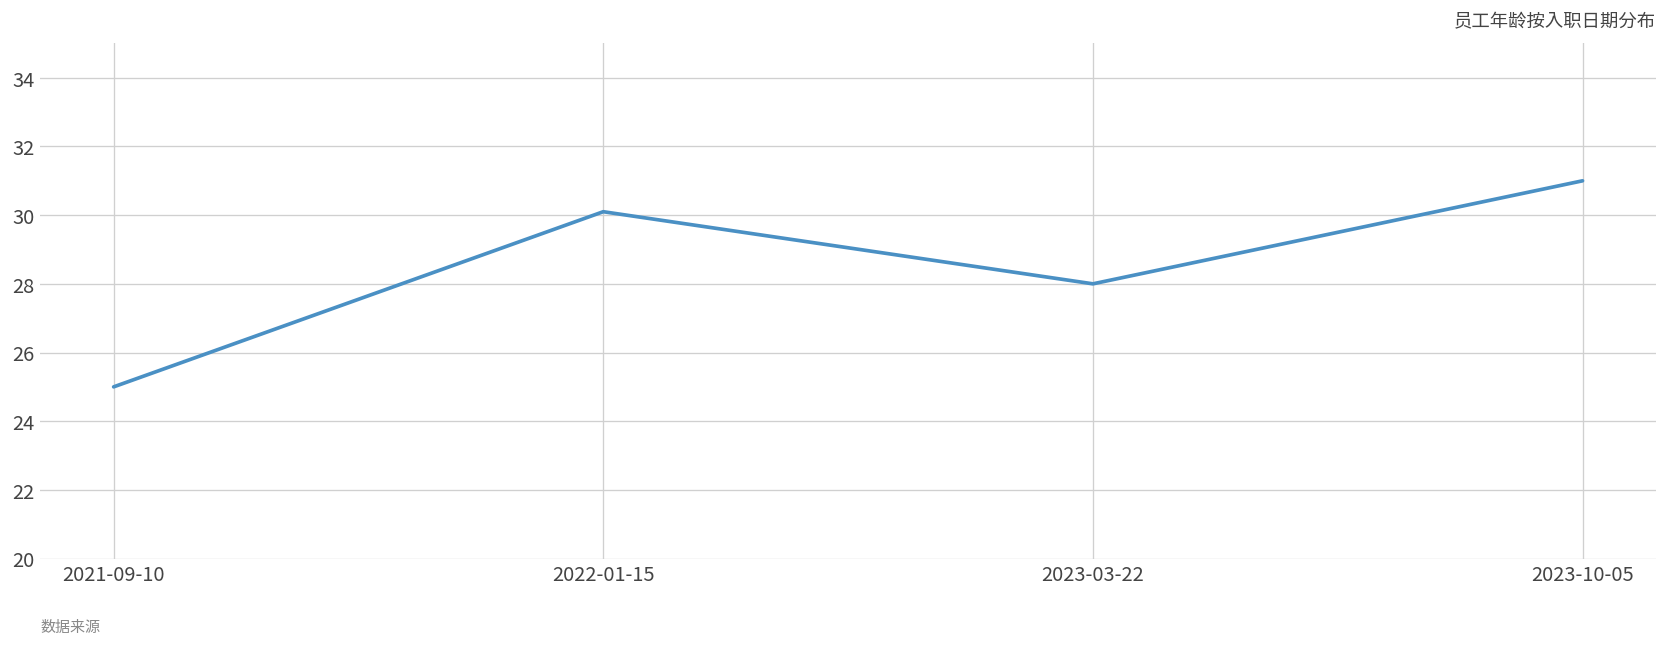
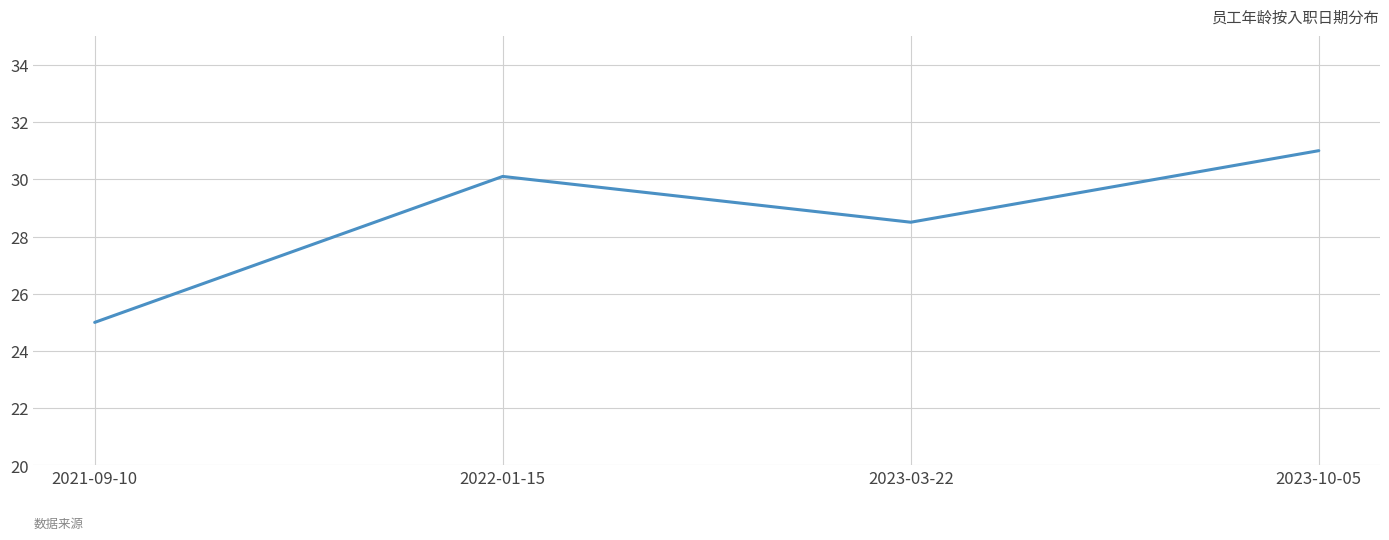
2023-03-22: 28.0 -> 28.5
